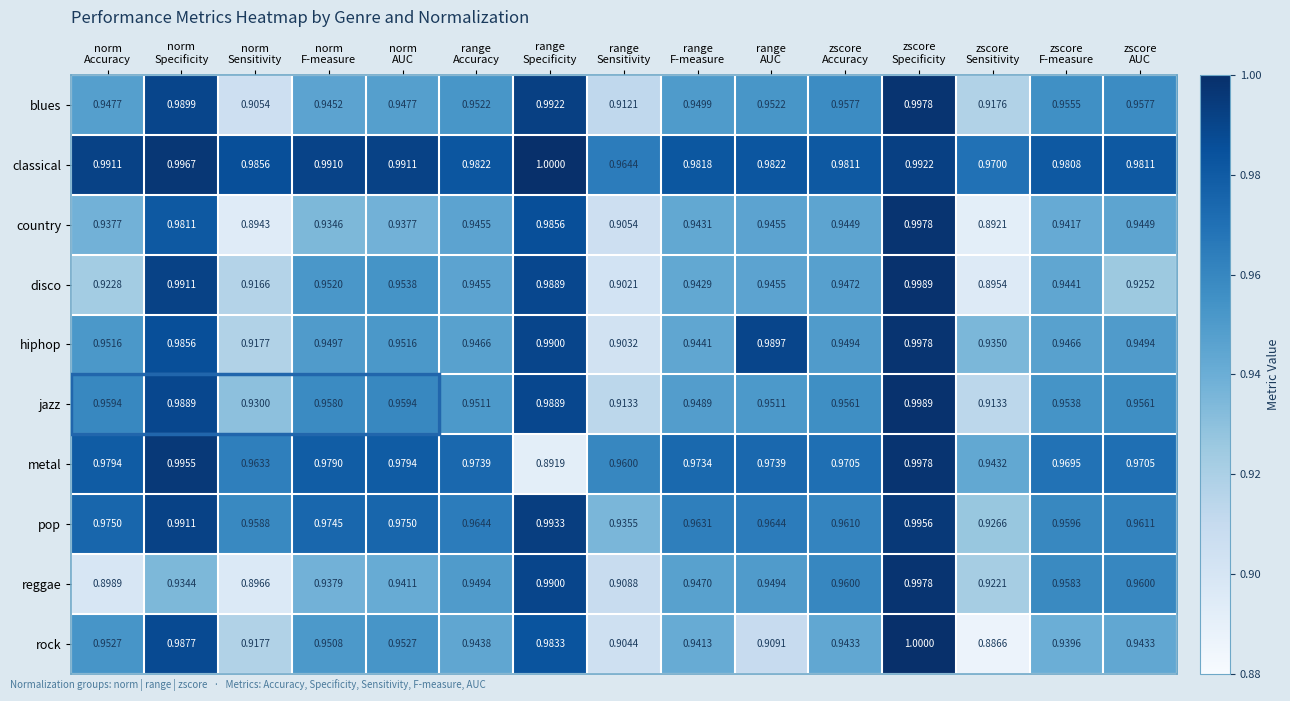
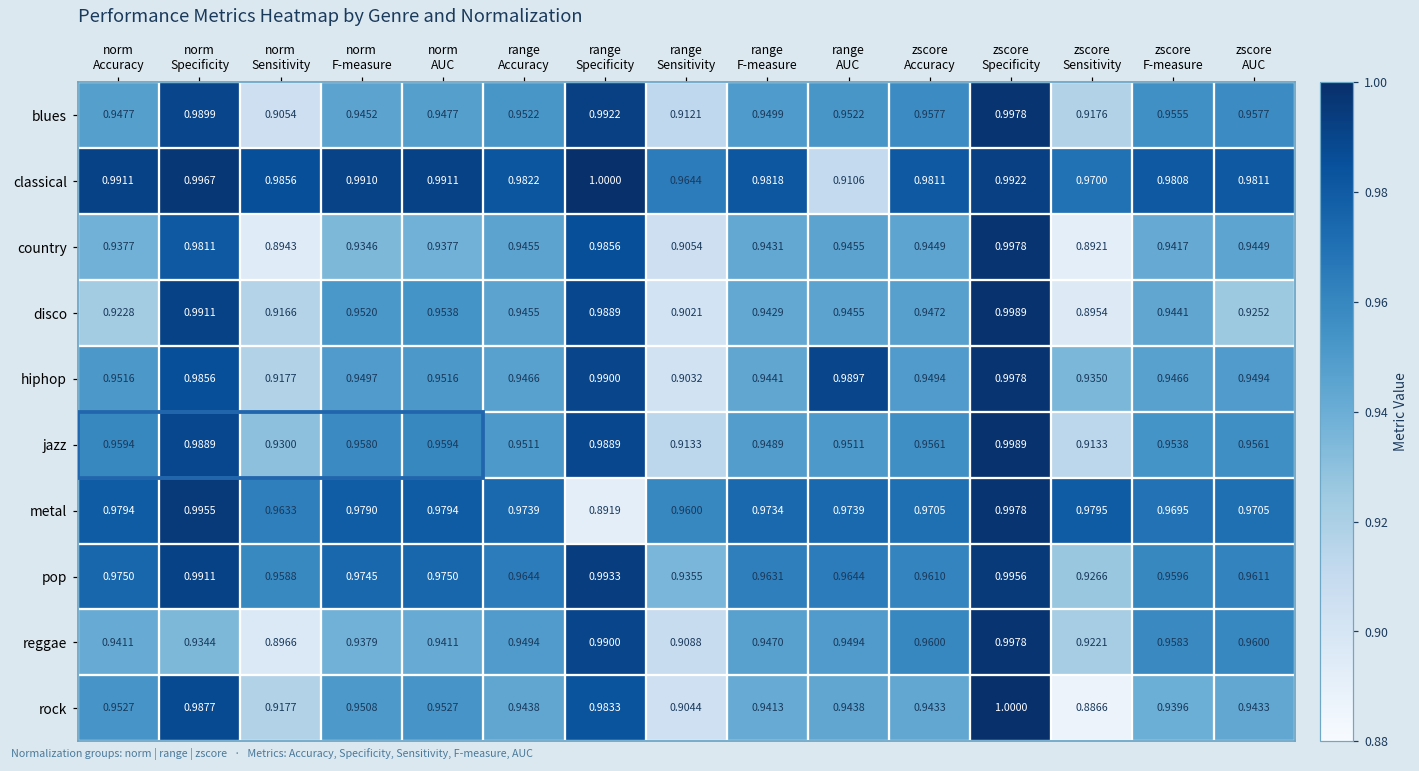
classical, range AUC: 0.9822 -> 0.9106
metal, zscore Sensitivity: 0.9432 -> 0.9795
reggae, norm Accuracy: 0.8989 -> 0.9411
rock, range AUC: 0.9091 -> 0.9438
